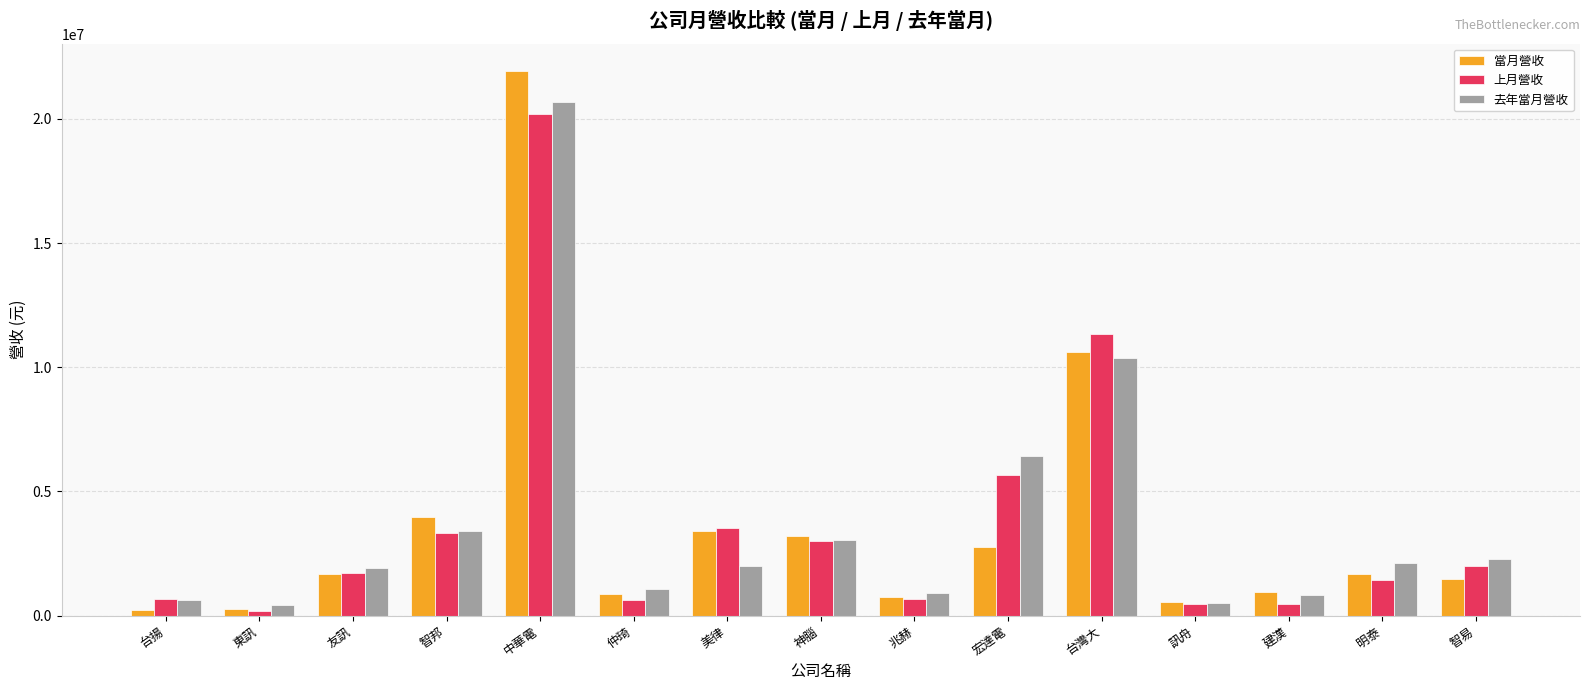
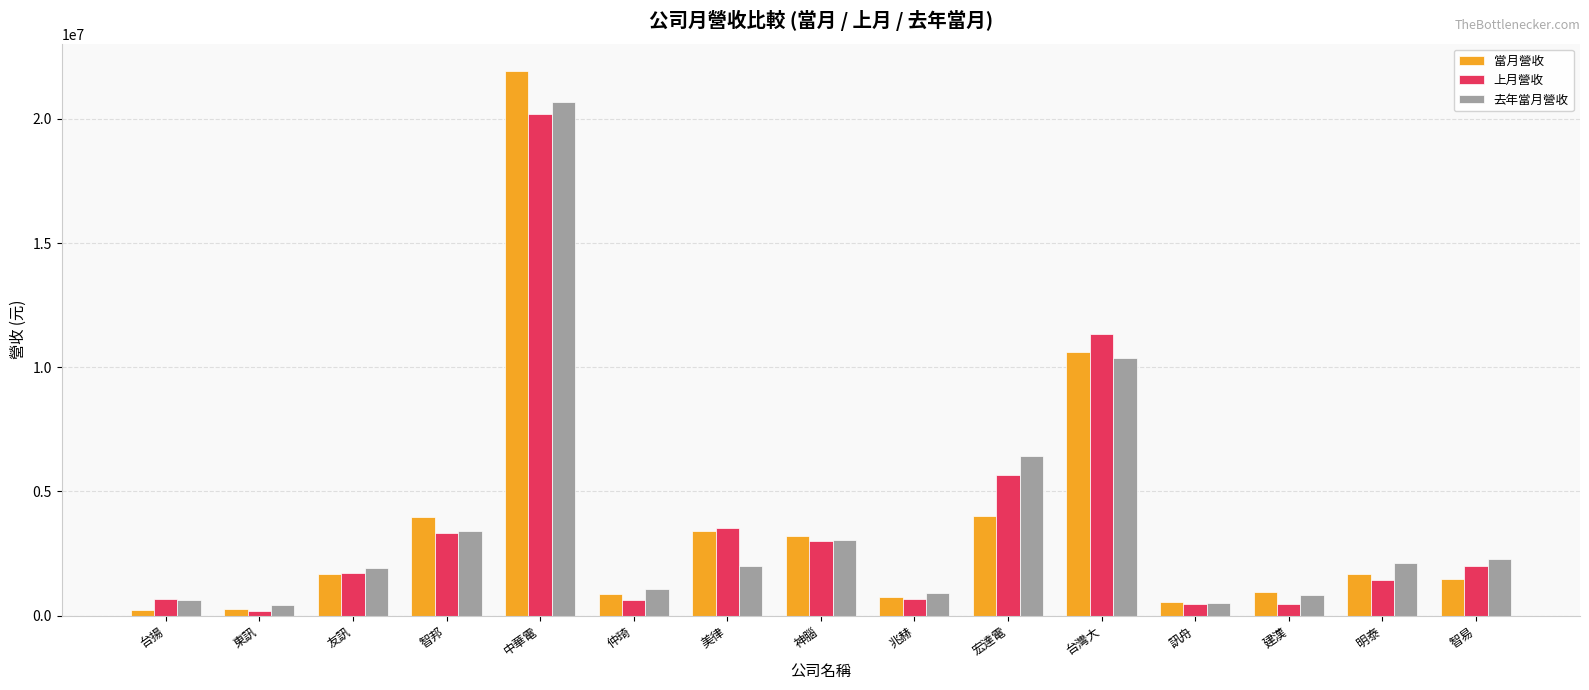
當月營收, 宏達電: 2800000 -> 4000000
